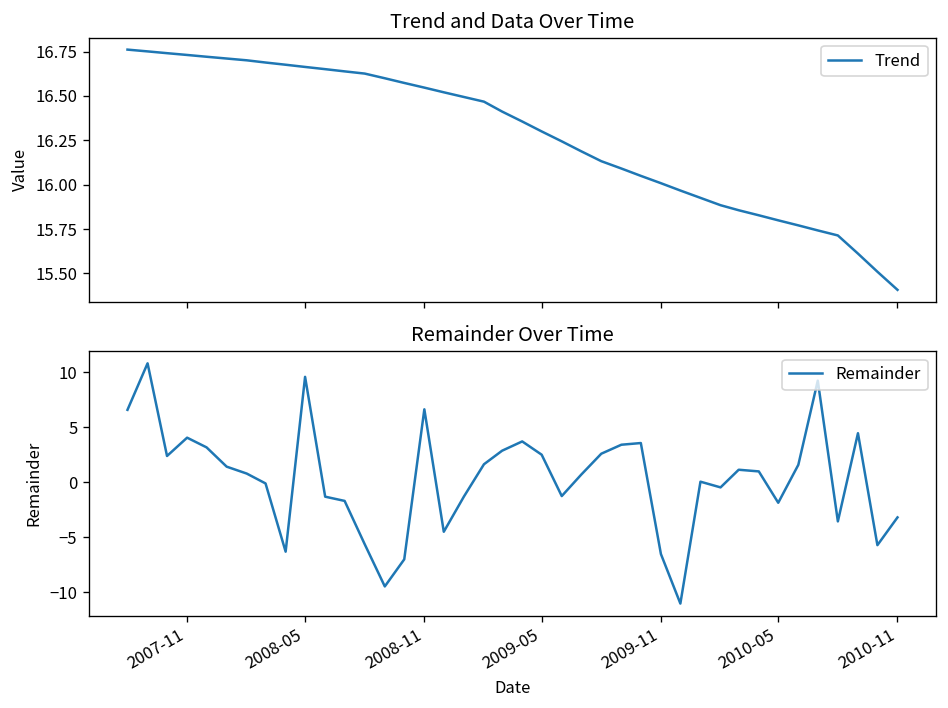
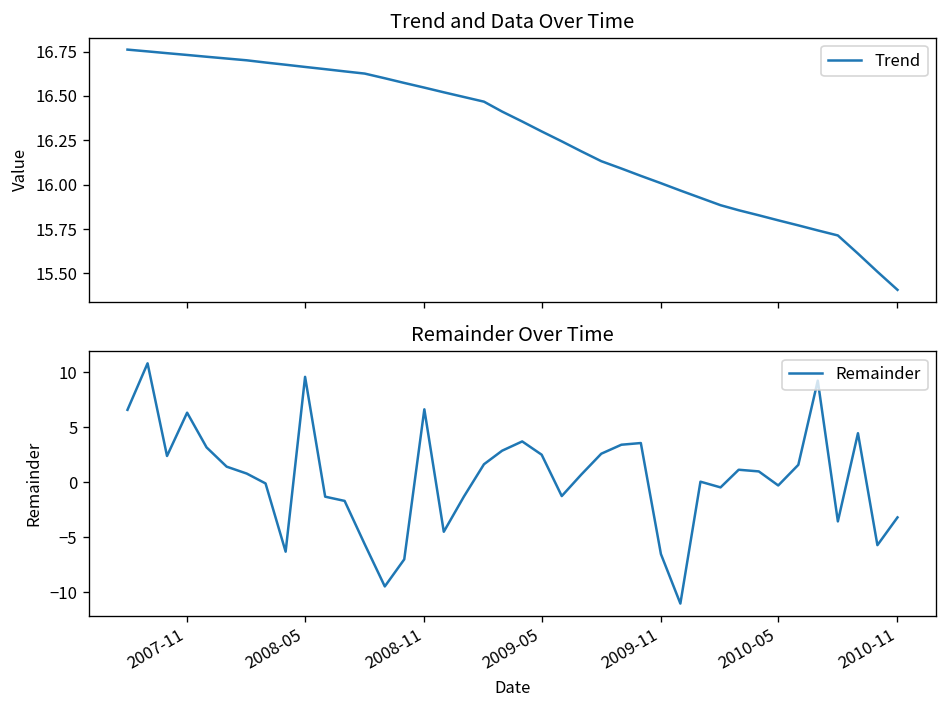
Remainder Over Time, 2007-11: 4 -> 6
Remainder Over Time, 2010-05: -2 -> 0
